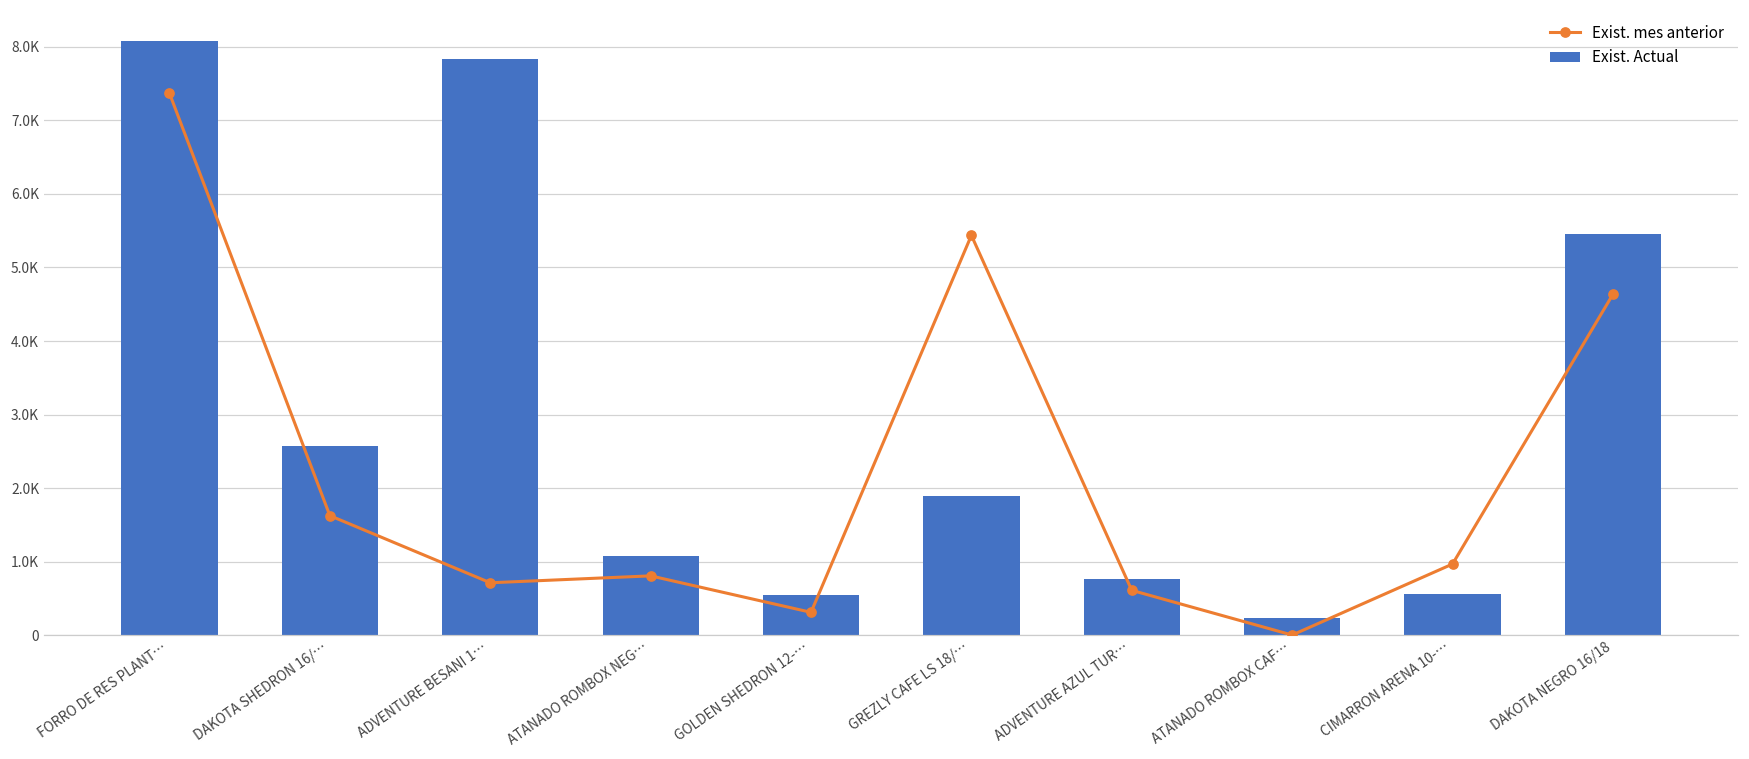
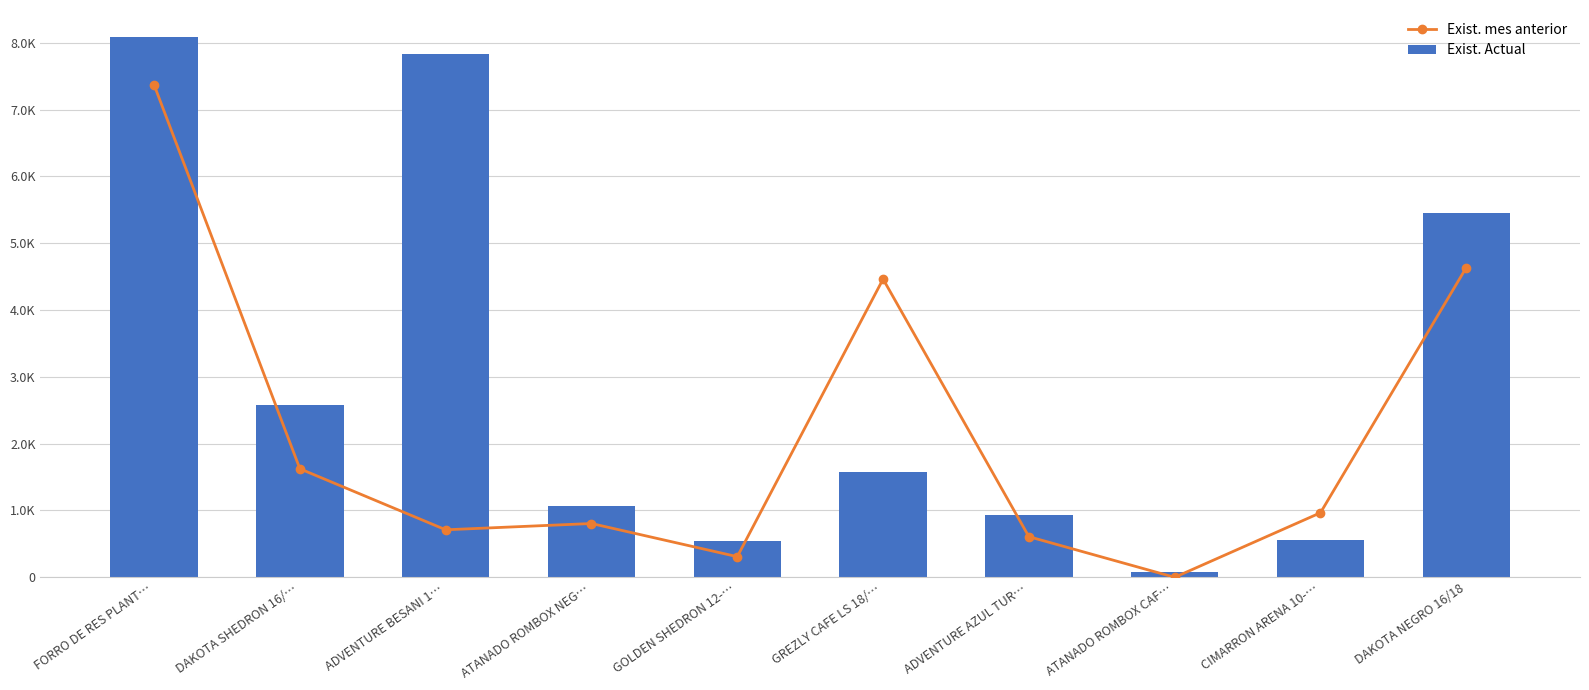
Exist. Actual, GREZLY CAFE LS 18/…: 1900 -> 1600
Exist. mes anterior, GREZLY CAFE LS 18/…: 5400 -> 4500
Exist. Actual, ADVENTURE AZUL TUR…: 800 -> 900
Exist. Actual, ATANADO ROMBOX CAF…: 200 -> 100
